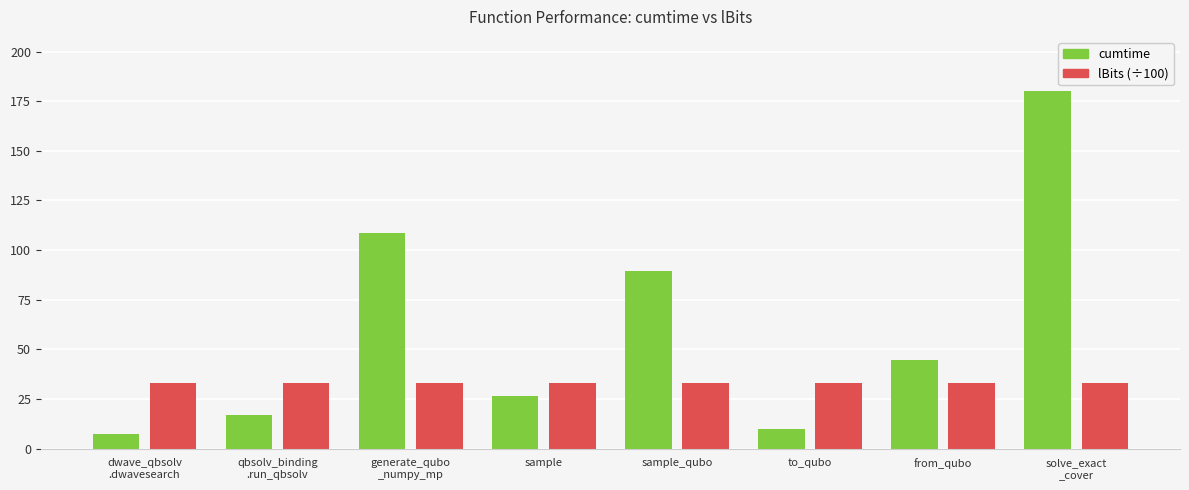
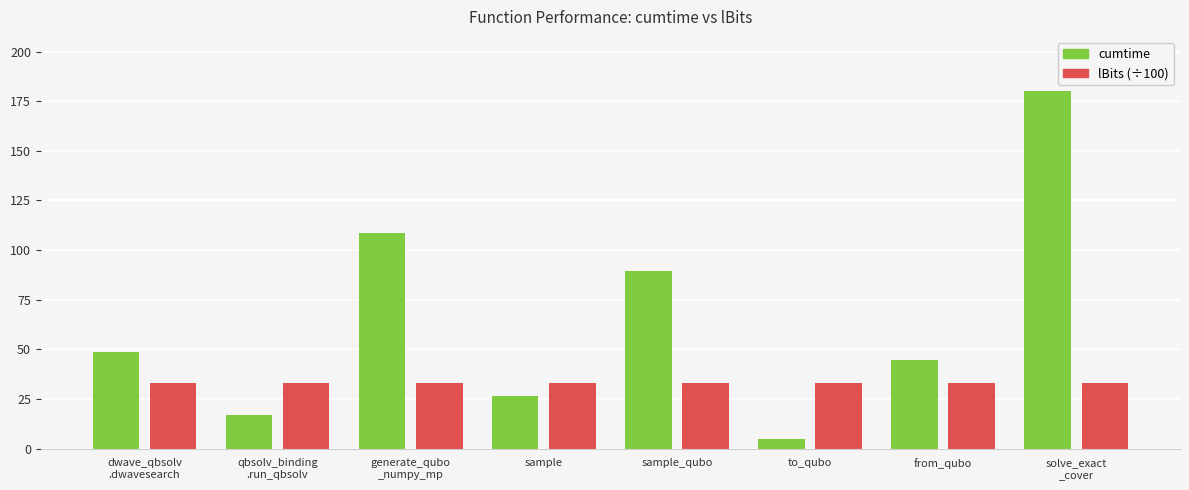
cumtime, dwave_qbsolv .dwavesearch: 7 -> 49
cumtime, to_qubo: 10 -> 5
